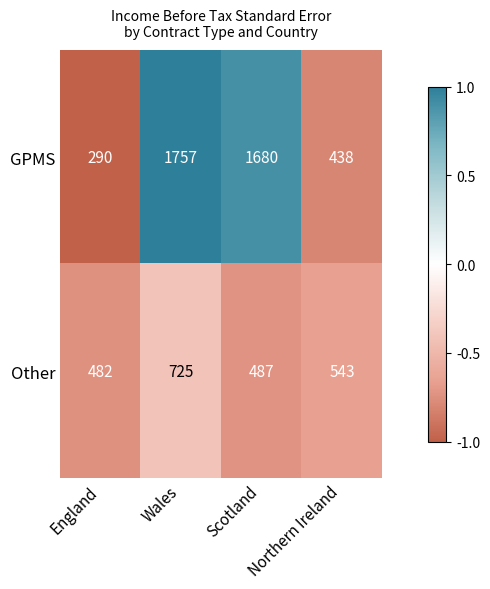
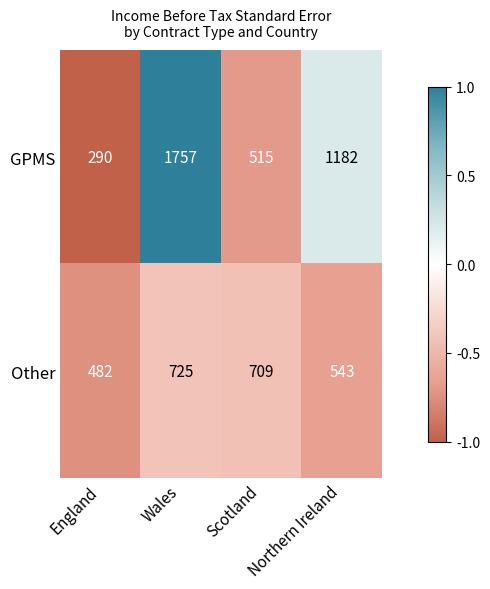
GPMS, Scotland: 1680 -> 515
GPMS, Northern Ireland: 438 -> 1182
Other, Scotland: 487 -> 709
